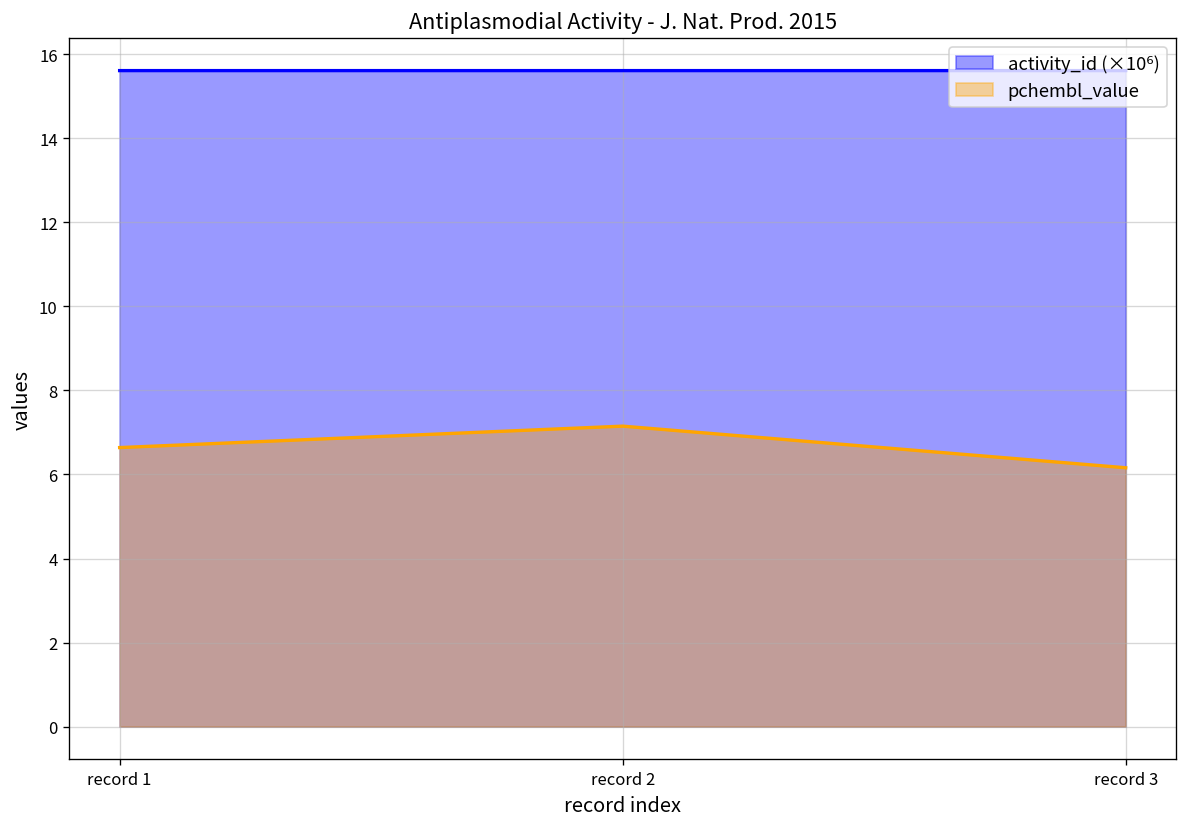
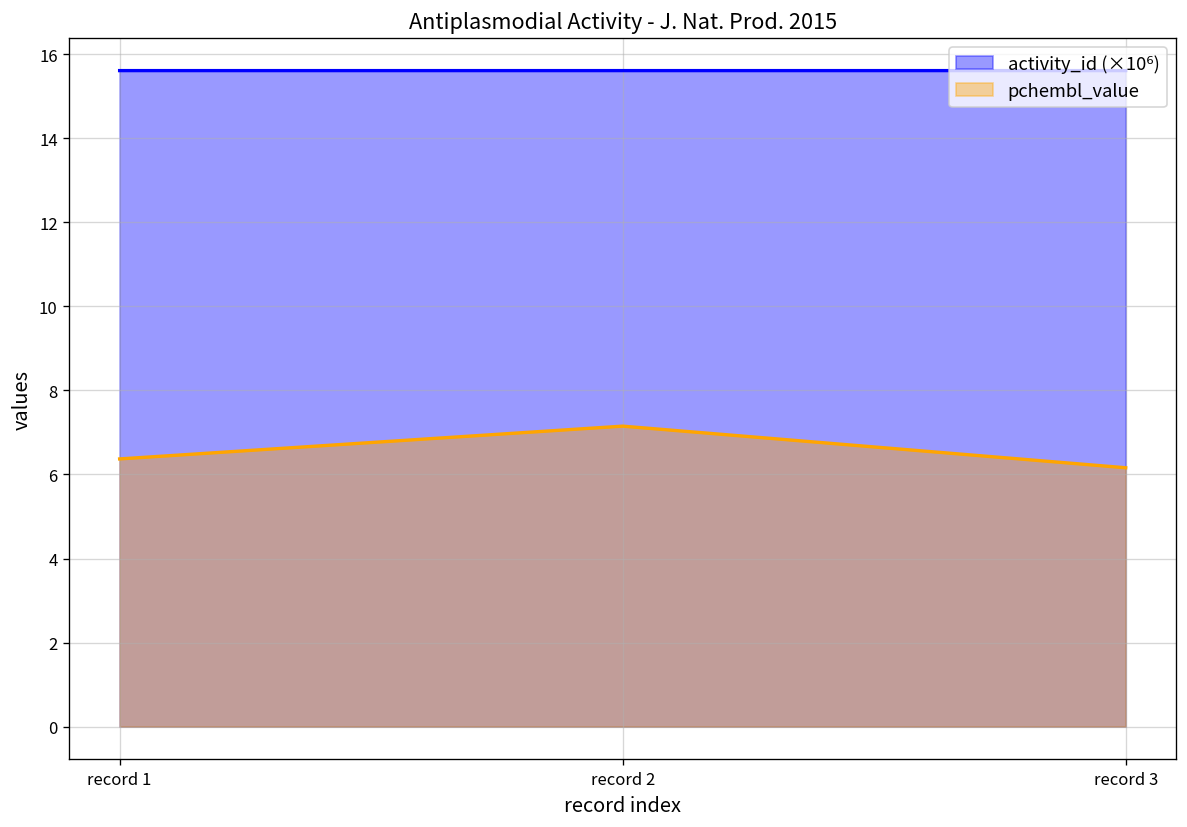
pchembl_value, record 1: 6.6 -> 6.4
